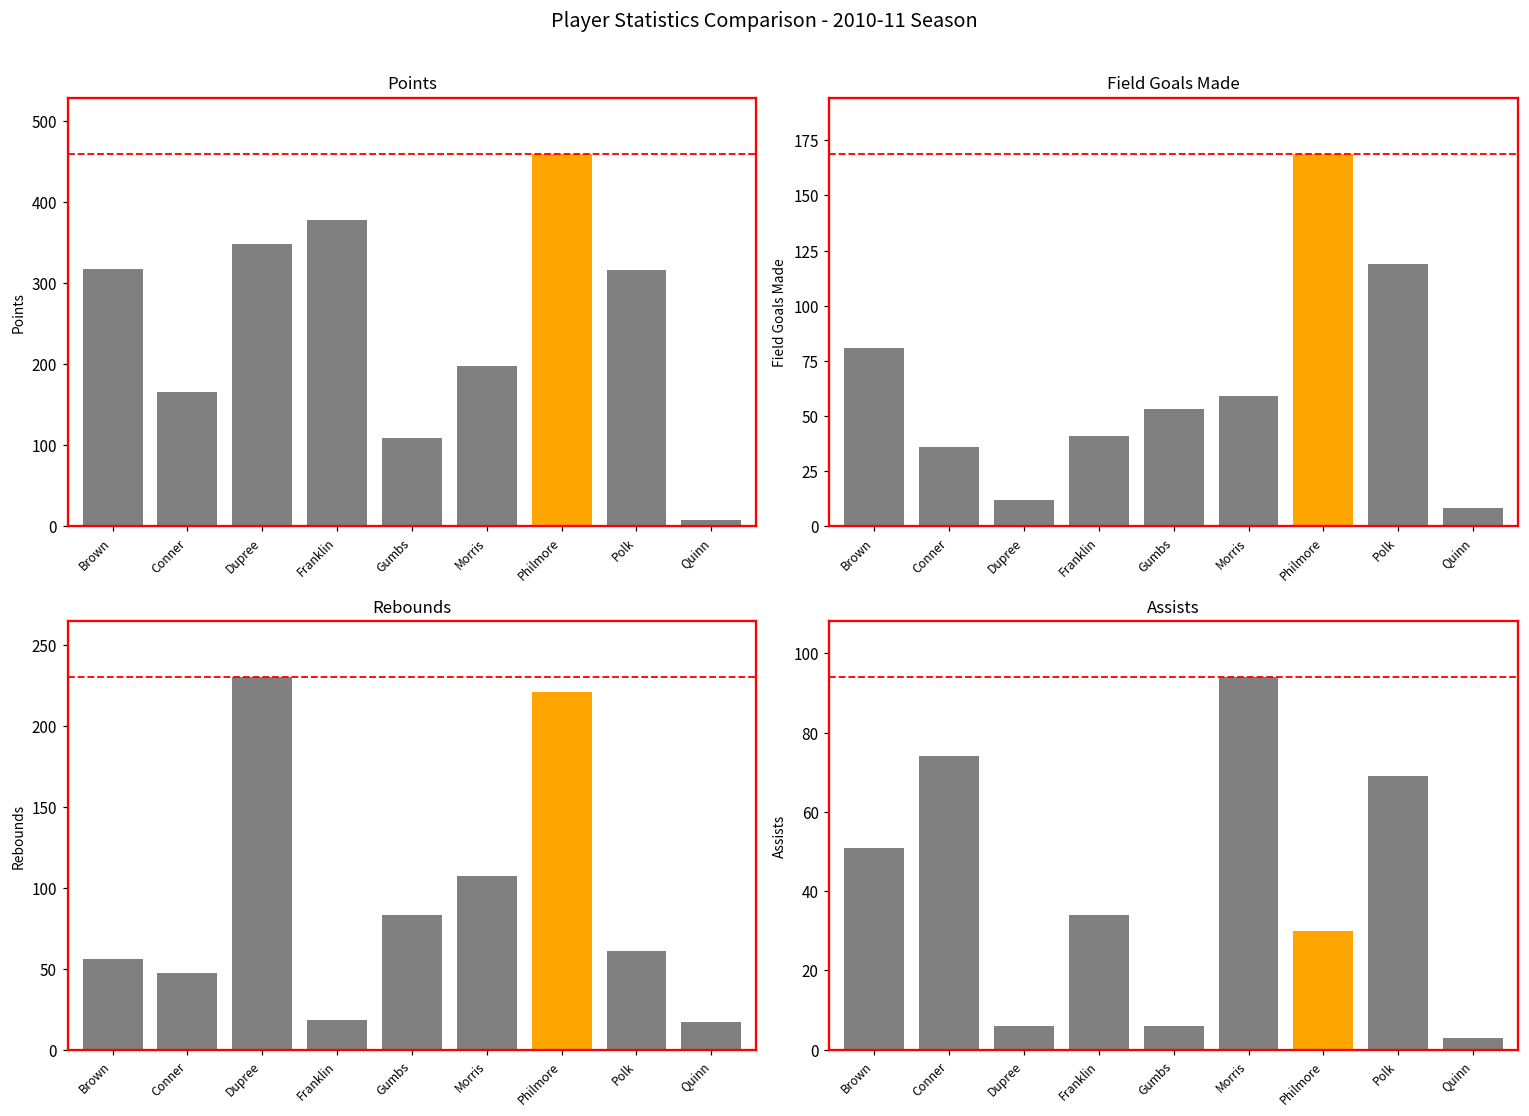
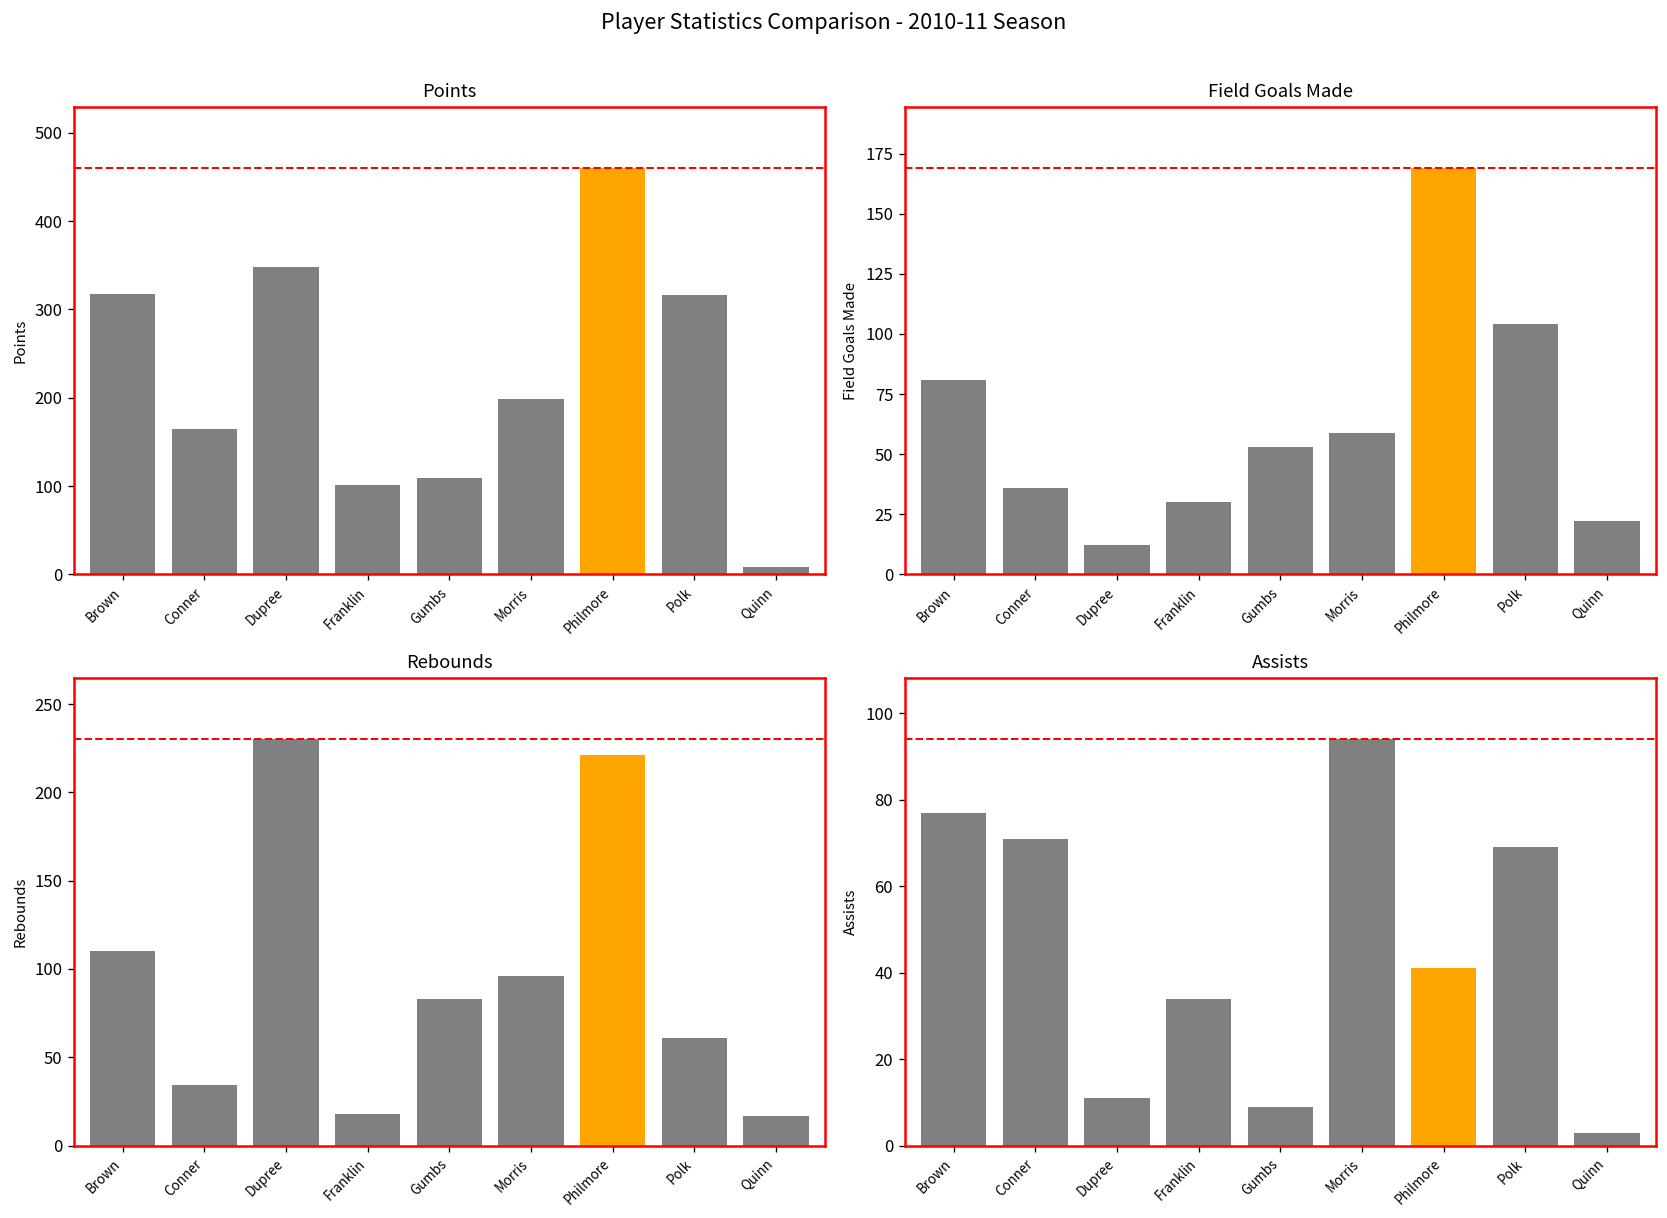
Points, Franklin: 380 -> 100
Field Goals Made, Franklin: 41 -> 30
Field Goals Made, Polk: 119 -> 104
Field Goals Made, Quinn: 8 -> 22
Rebounds, Brown: 56 -> 110
Rebounds, Conner: 47 -> 34
Rebounds, Morris: 107 -> 96
Assists, Brown: 51 -> 77
Assists, Conner: 74 -> 71
Assists, Dupree: 6 -> 11
Assists, Gumbs: 6 -> 9
Assists, Philmore: 30 -> 41
